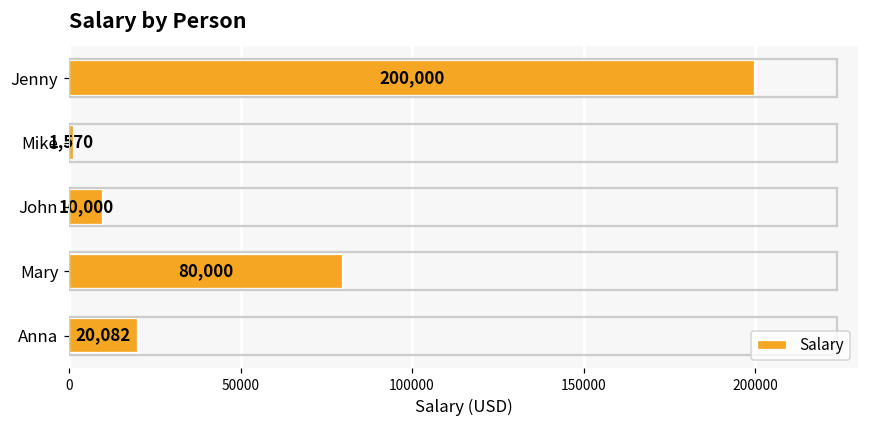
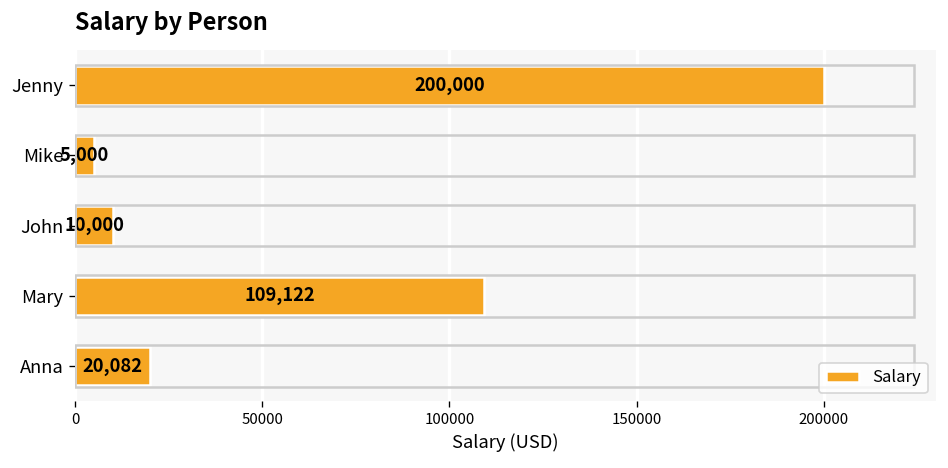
Mike: 1,570 -> 5,000
Mary: 80,000 -> 109,122
